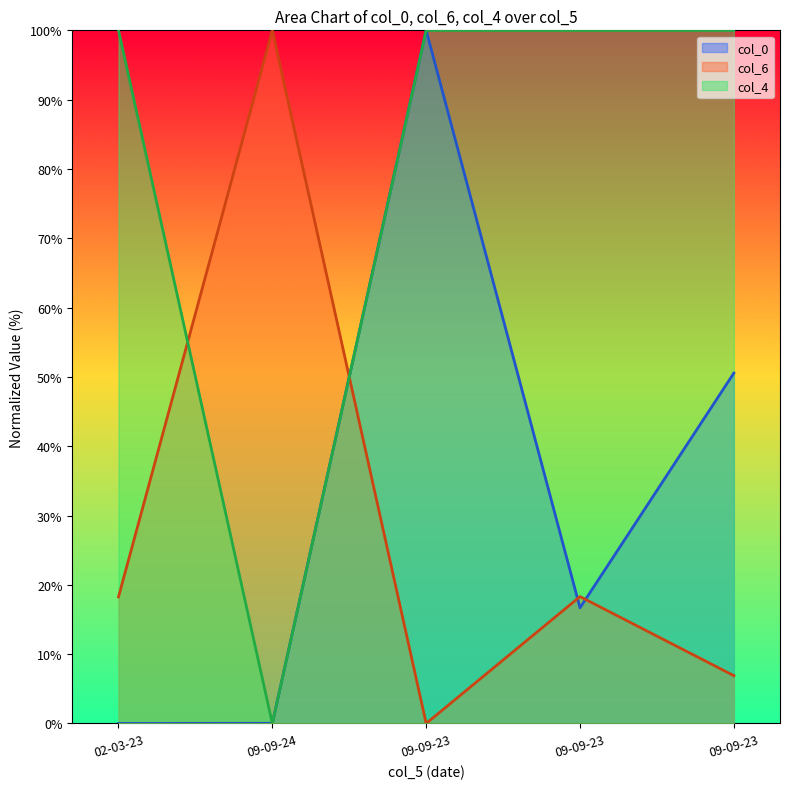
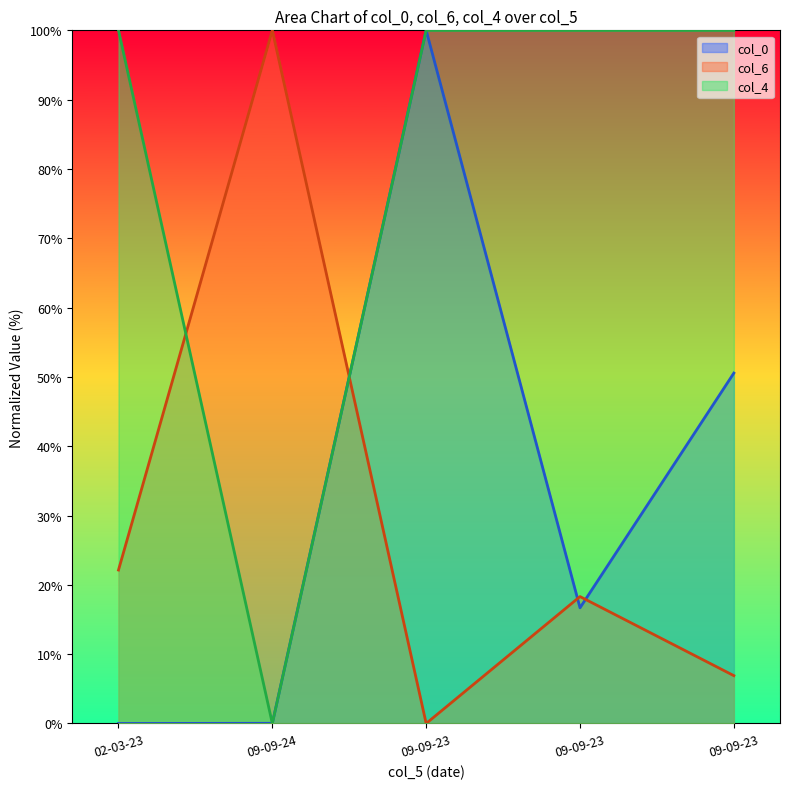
col_6, 02-03-23: 18% -> 22%
